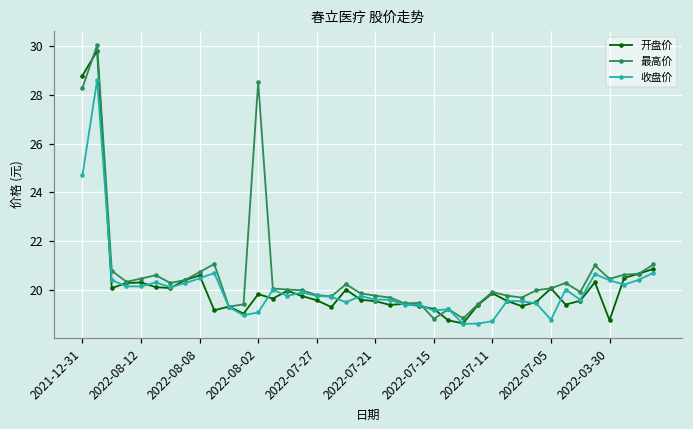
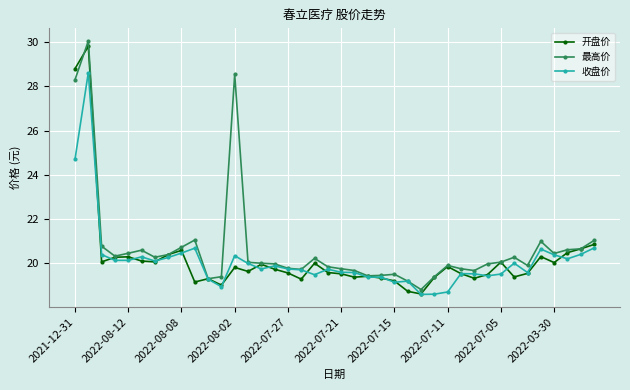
收盘价, 2022-08-02: 19.1 -> 20.3
最高价, 2022-07-15: 18.8 -> 19.5
收盘价, 2022-07-05: 18.8 -> 19.5
开盘价, 2022-03-30: 18.7 -> 20.0
